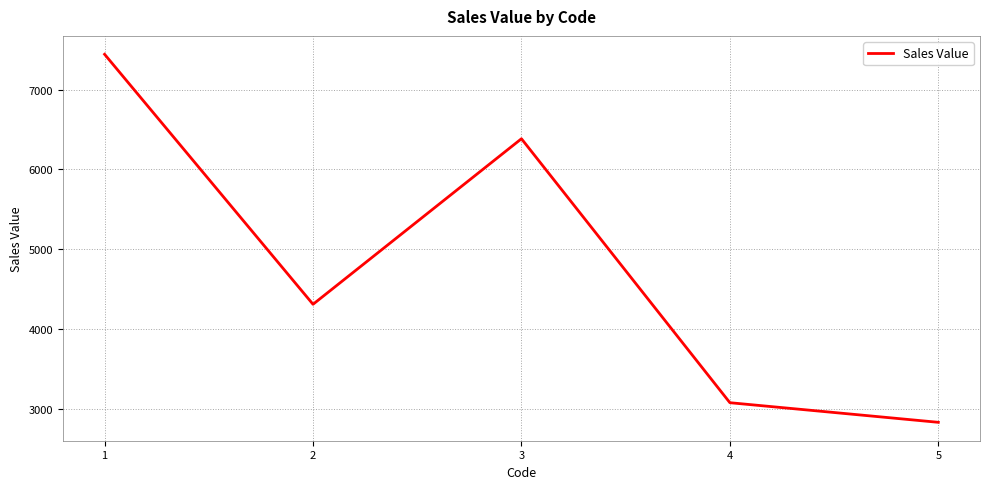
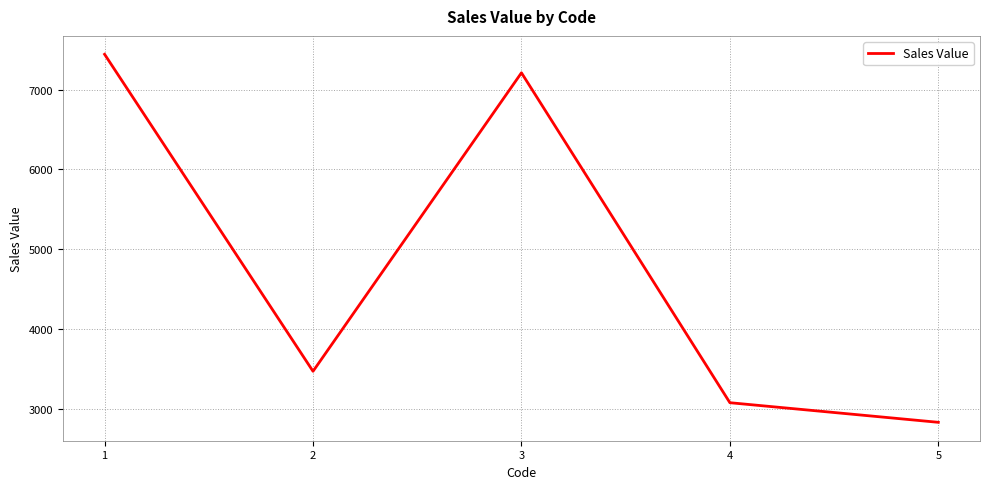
2: 4300 -> 3500
3: 6400 -> 7200
